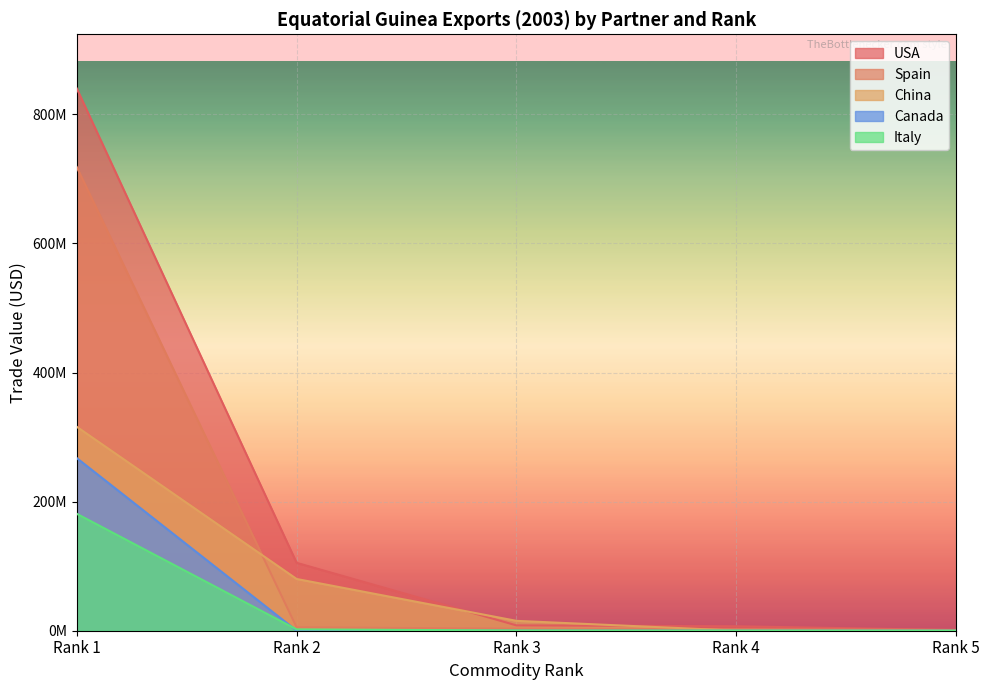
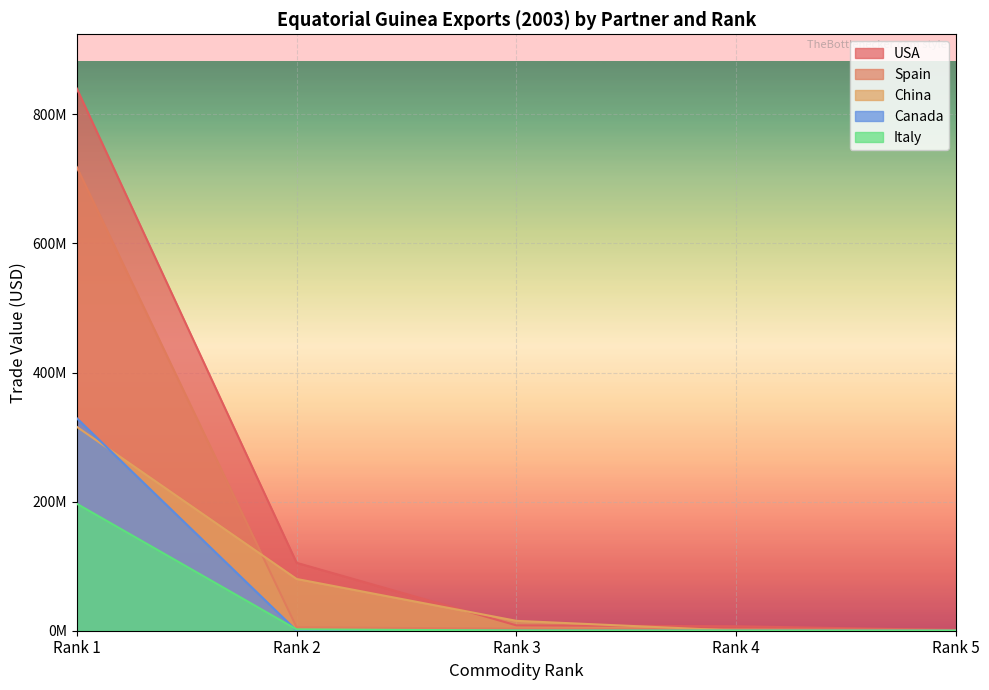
Canada, Rank 1: 270000000 -> 330000000
Italy, Rank 1: 180000000 -> 200000000
